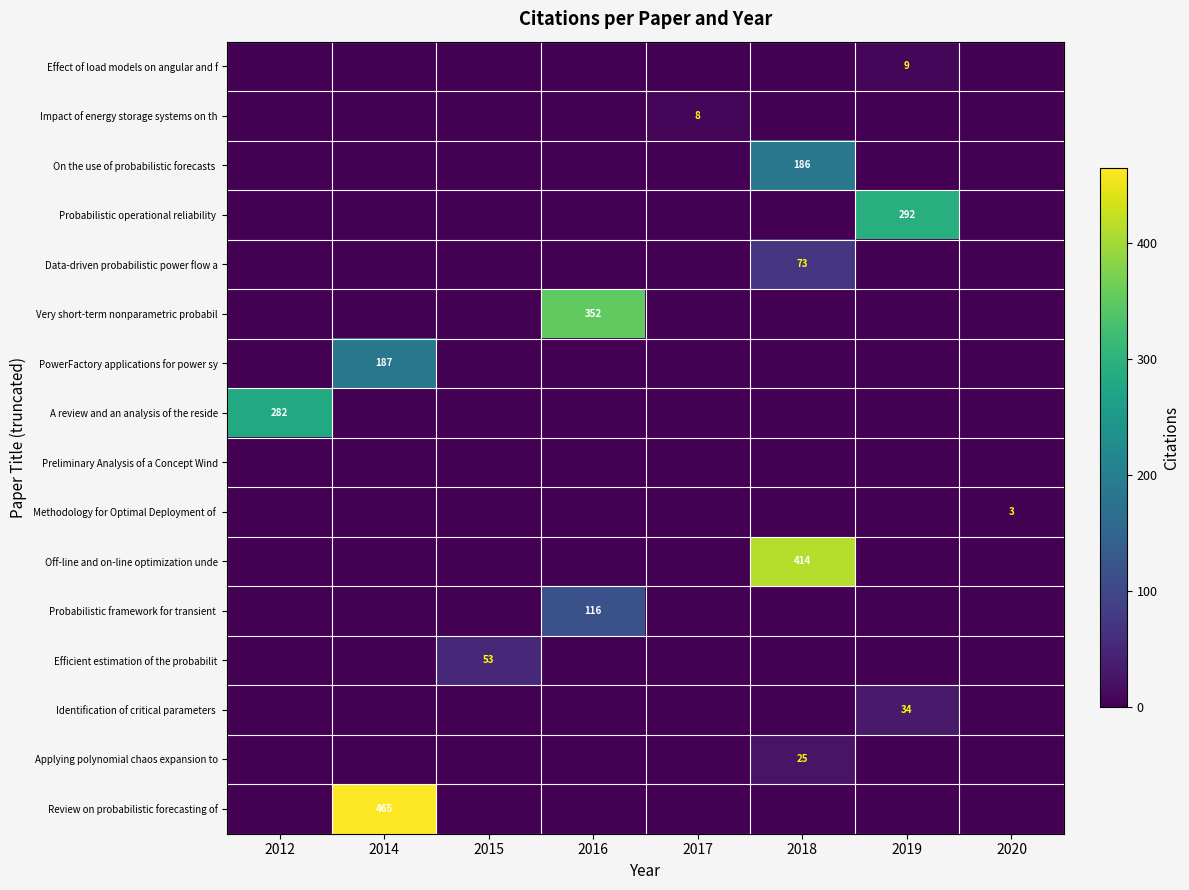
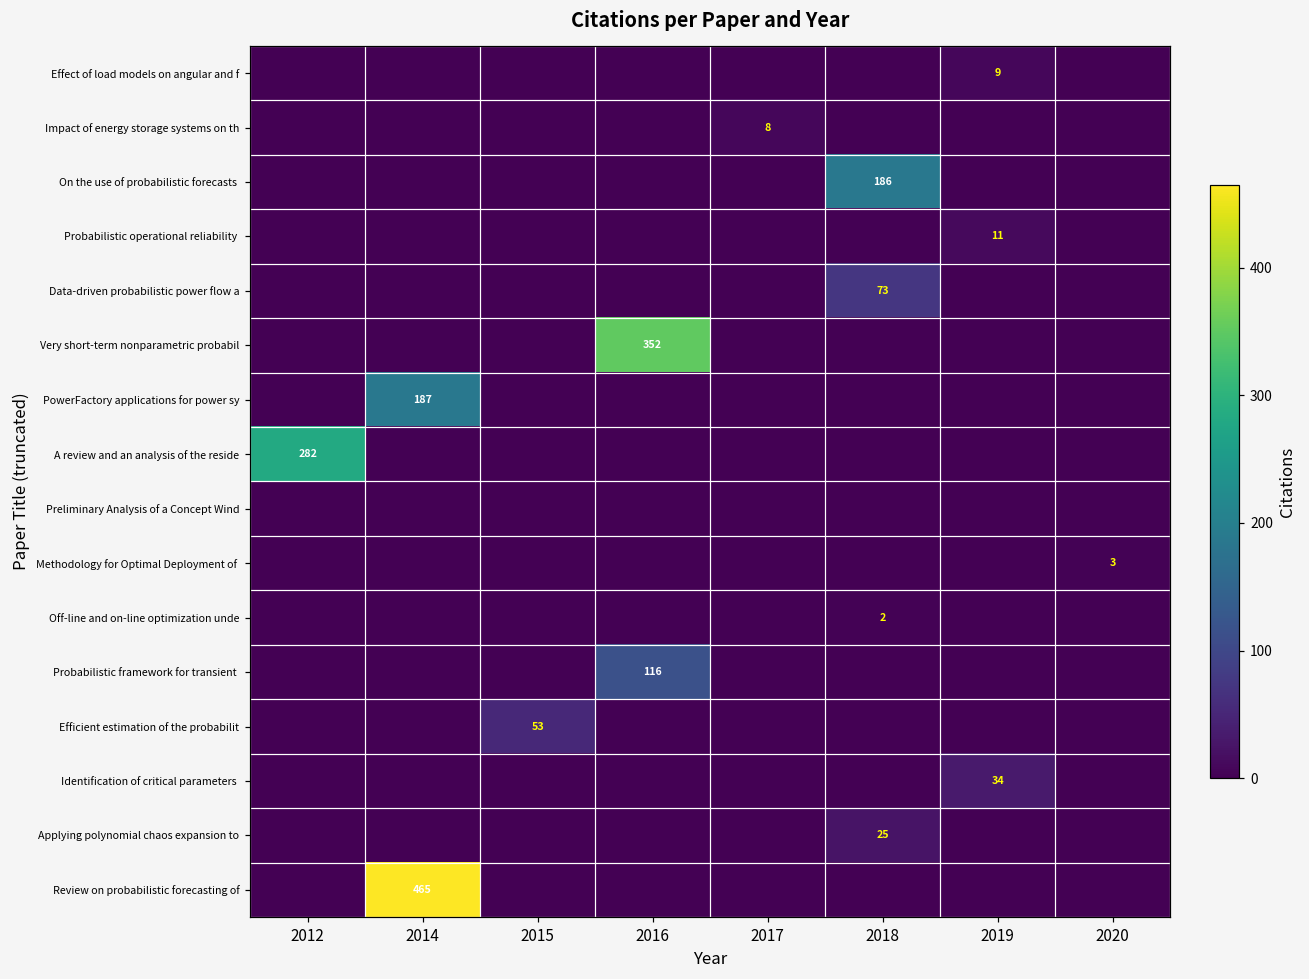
Probabilistic operational reliability, 2019: 292 -> 11
Off-line and on-line optimization unde, 2018: 414 -> 2
